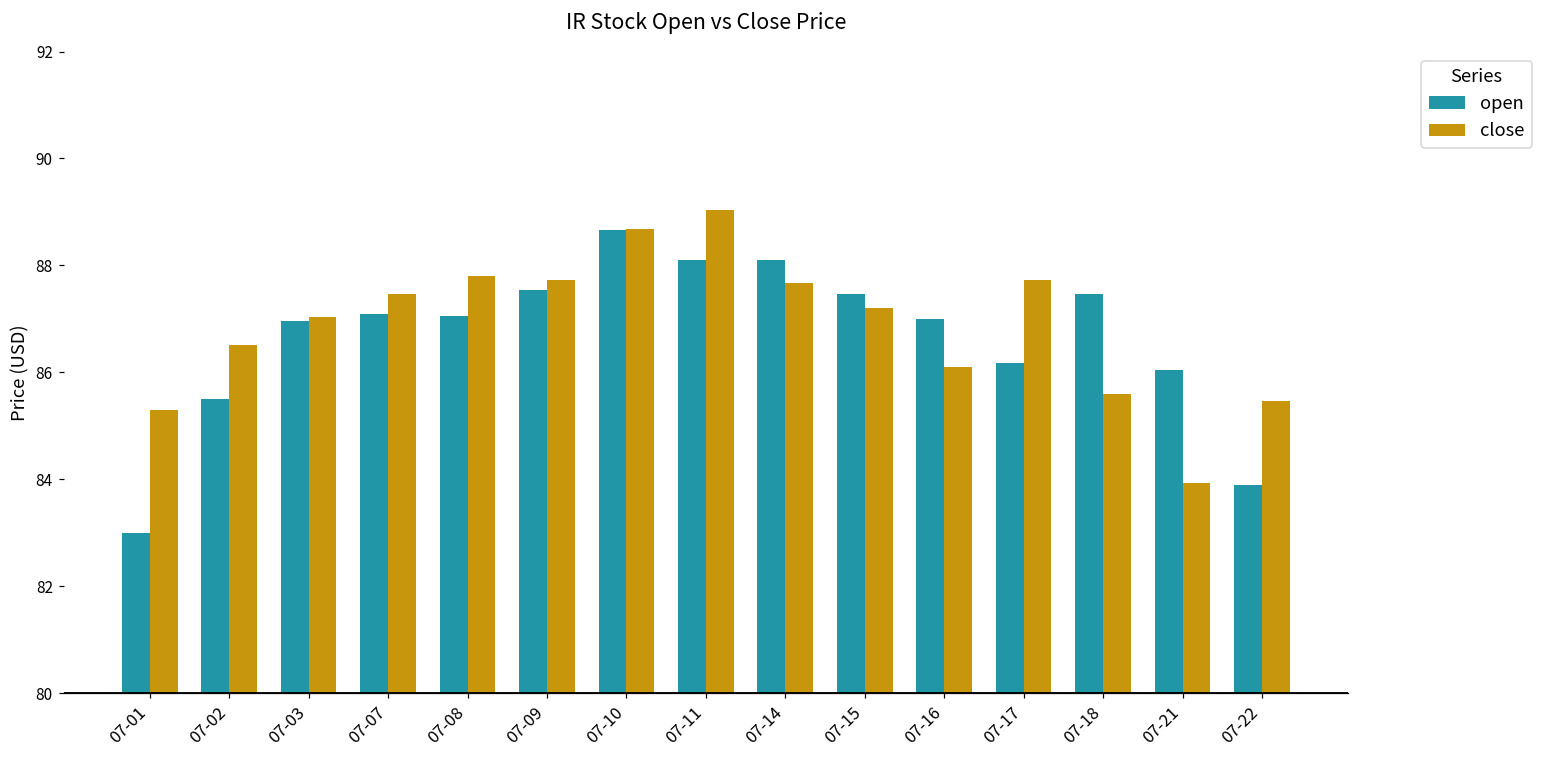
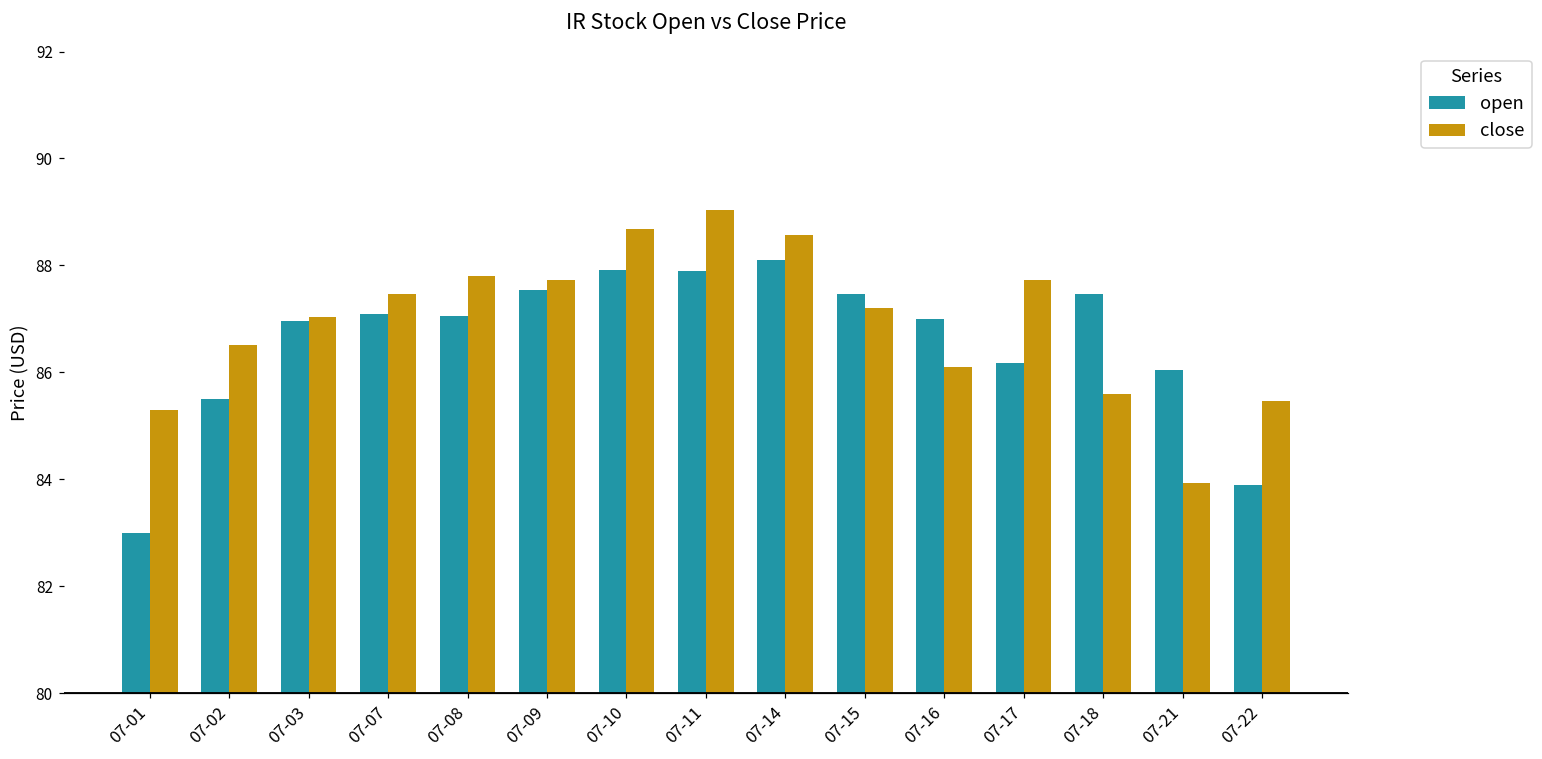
open, 07-10: 88.7 -> 87.9
open, 07-11: 88.1 -> 87.9
close, 07-14: 87.7 -> 88.6
